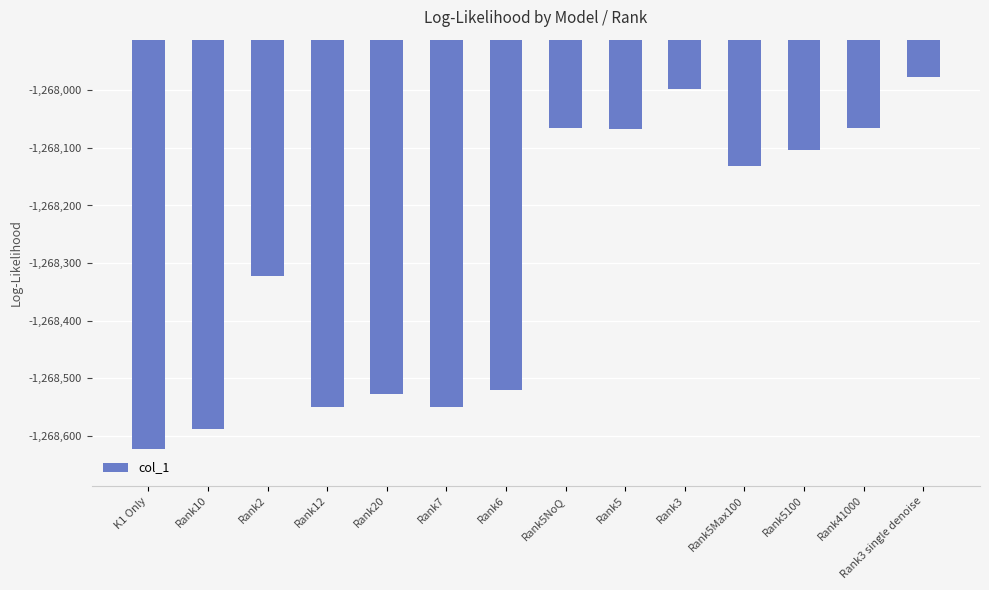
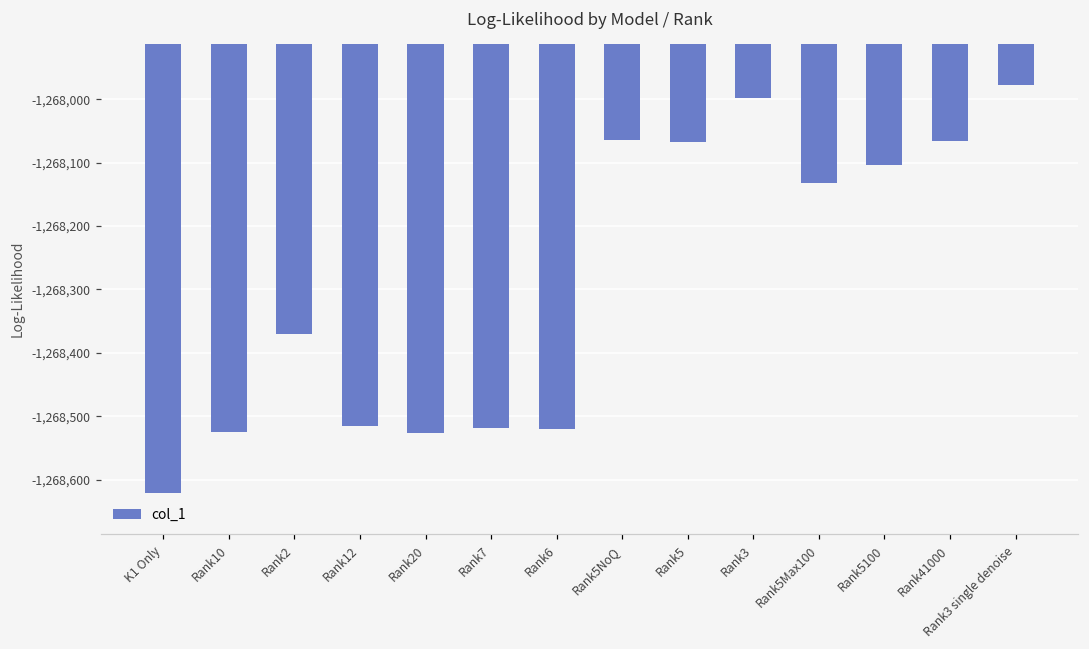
Rank10: -1,268,590 -> -1,268,530
Rank2: -1,268,320 -> -1,268,370
Rank12: -1,268,550 -> -1,268,520
Rank7: -1,268,550 -> -1,268,520
